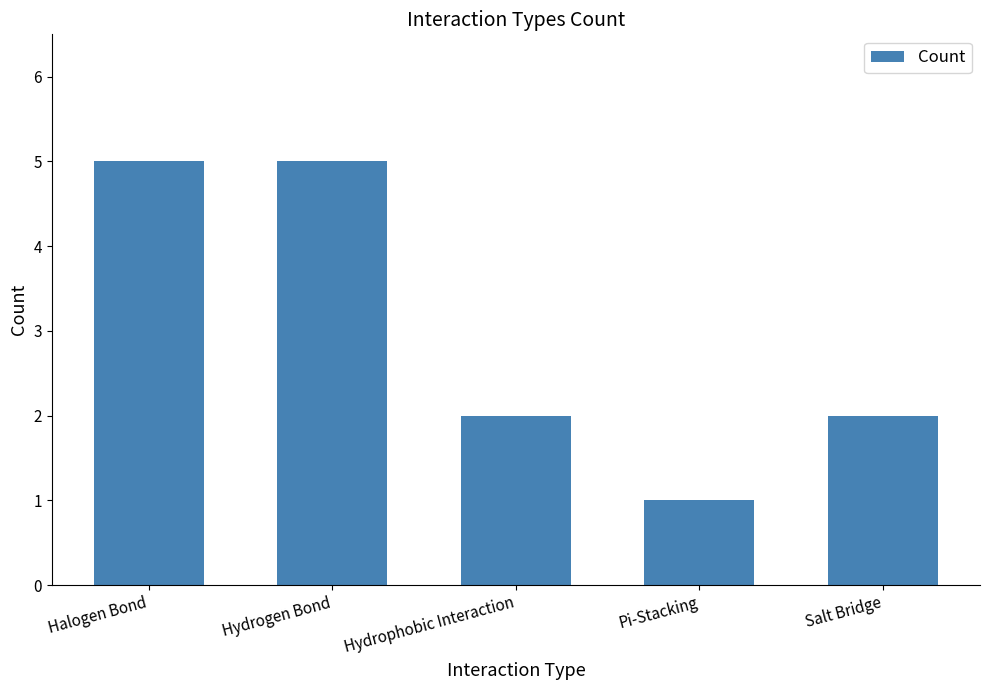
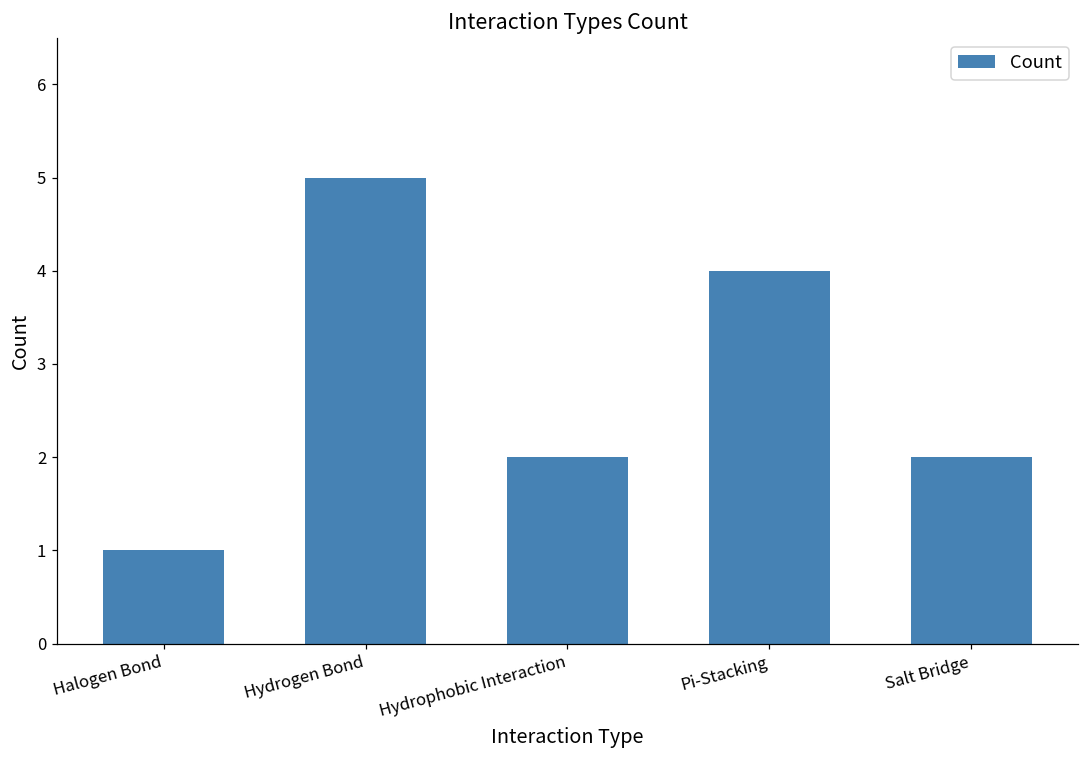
Halogen Bond: 5 -> 1
Pi-Stacking: 1 -> 4
